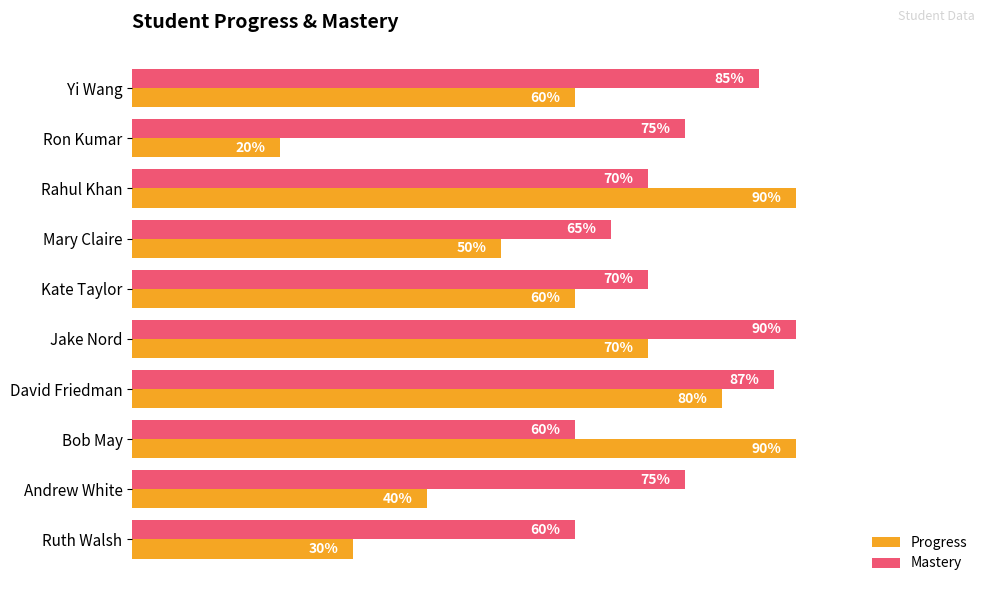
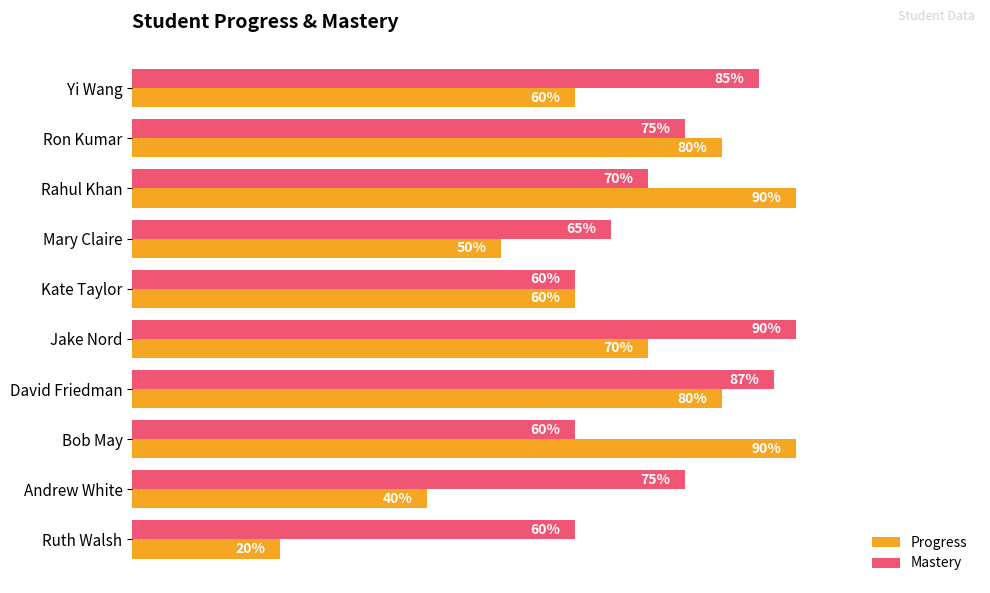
Progress, Ron Kumar: 20% -> 80%
Mastery, Kate Taylor: 70% -> 60%
Progress, Ruth Walsh: 30% -> 20%
